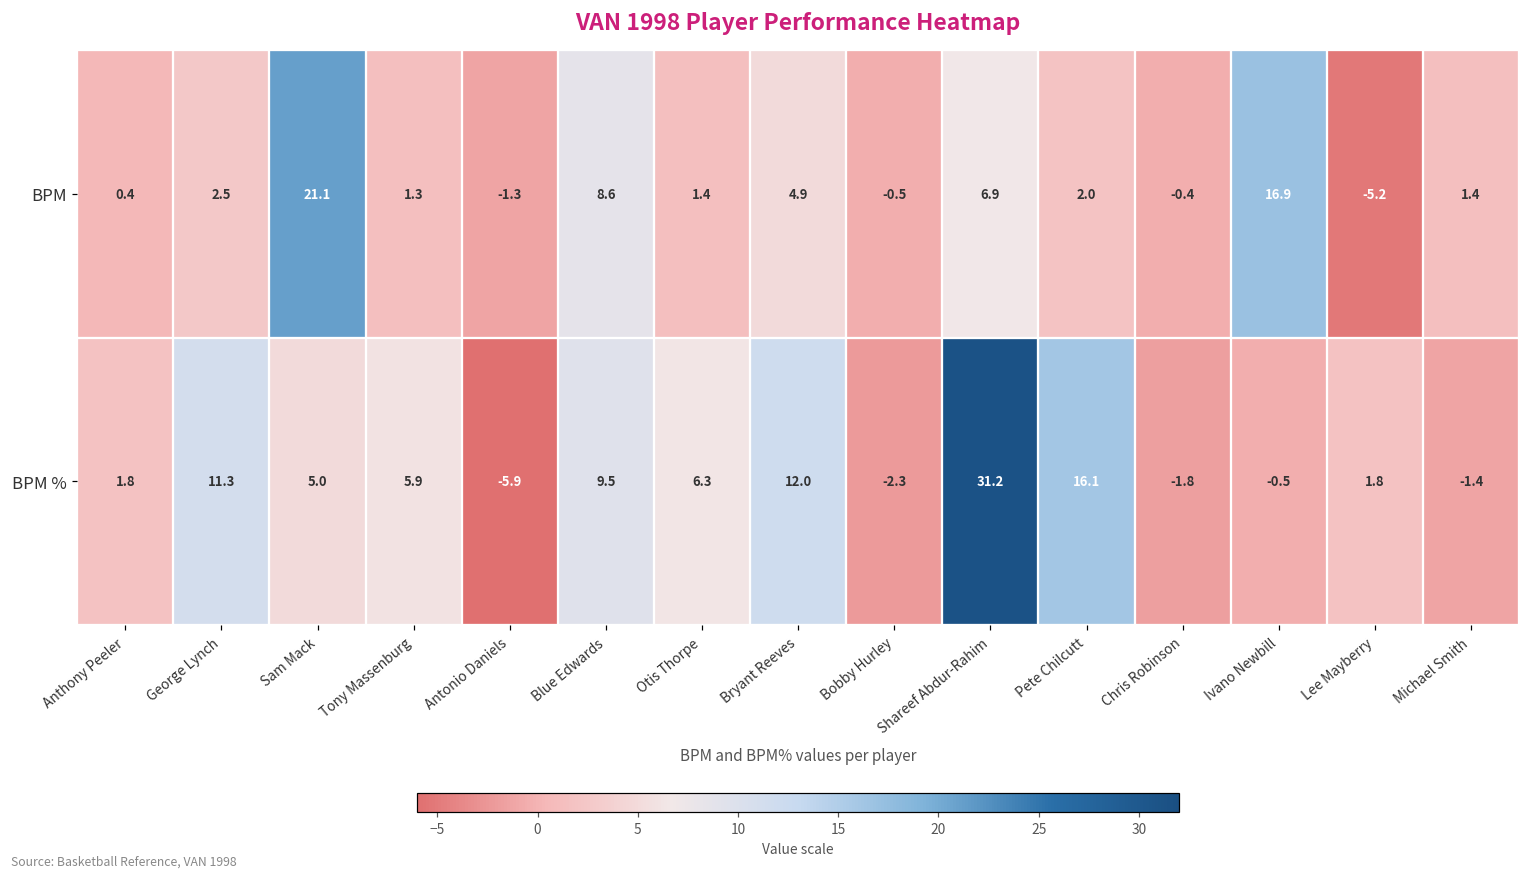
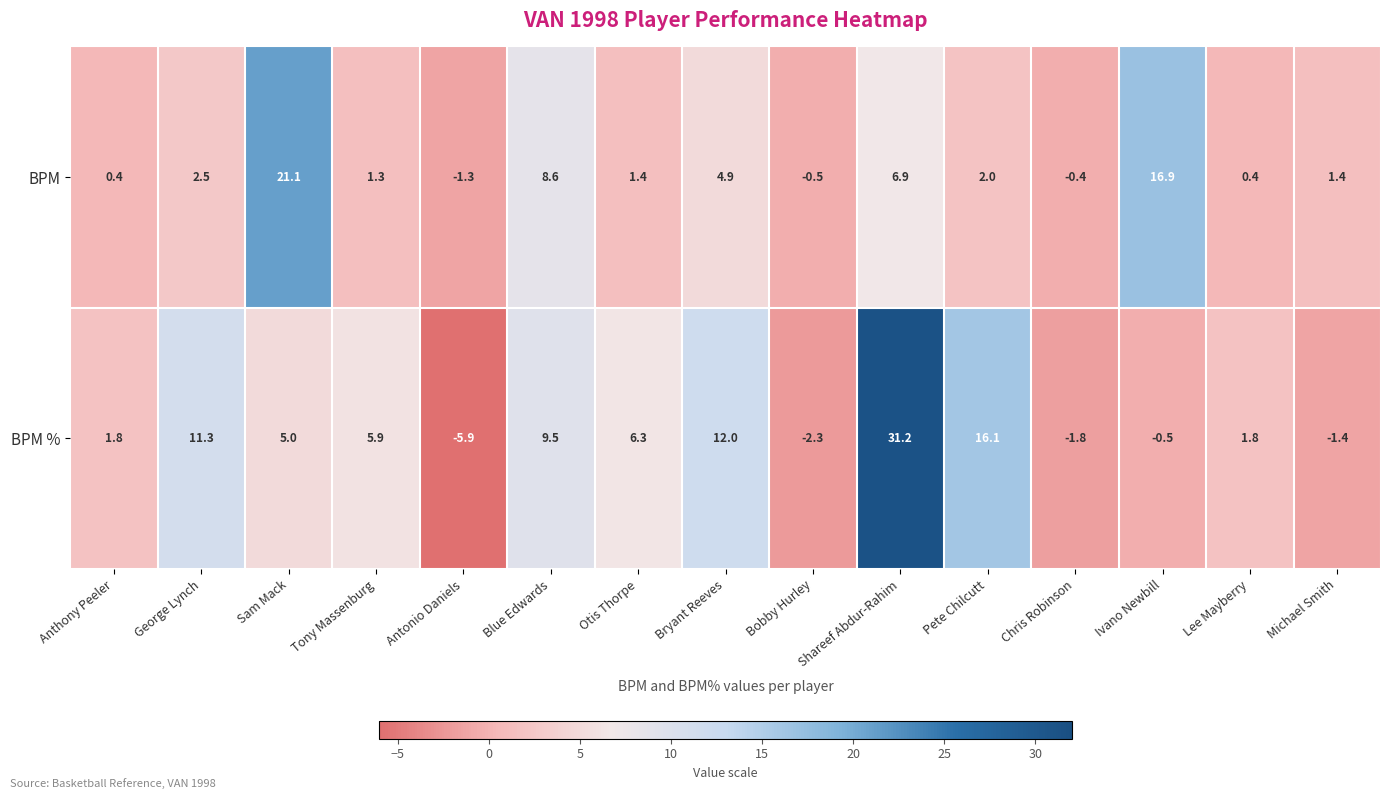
BPM, Lee Mayberry: -5.2 -> 0.4
